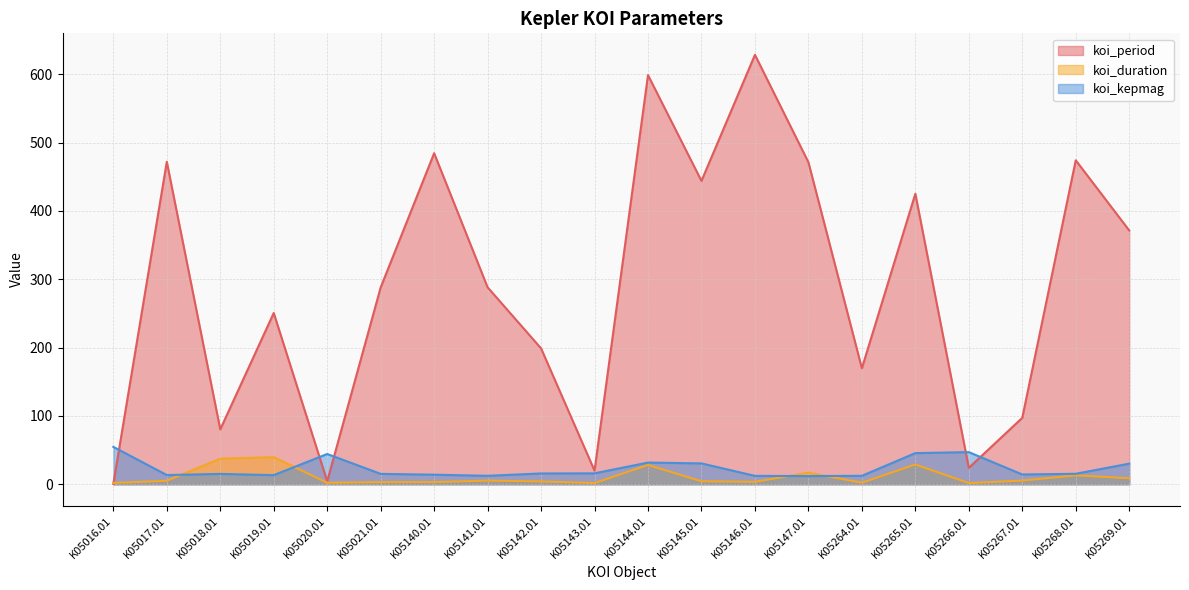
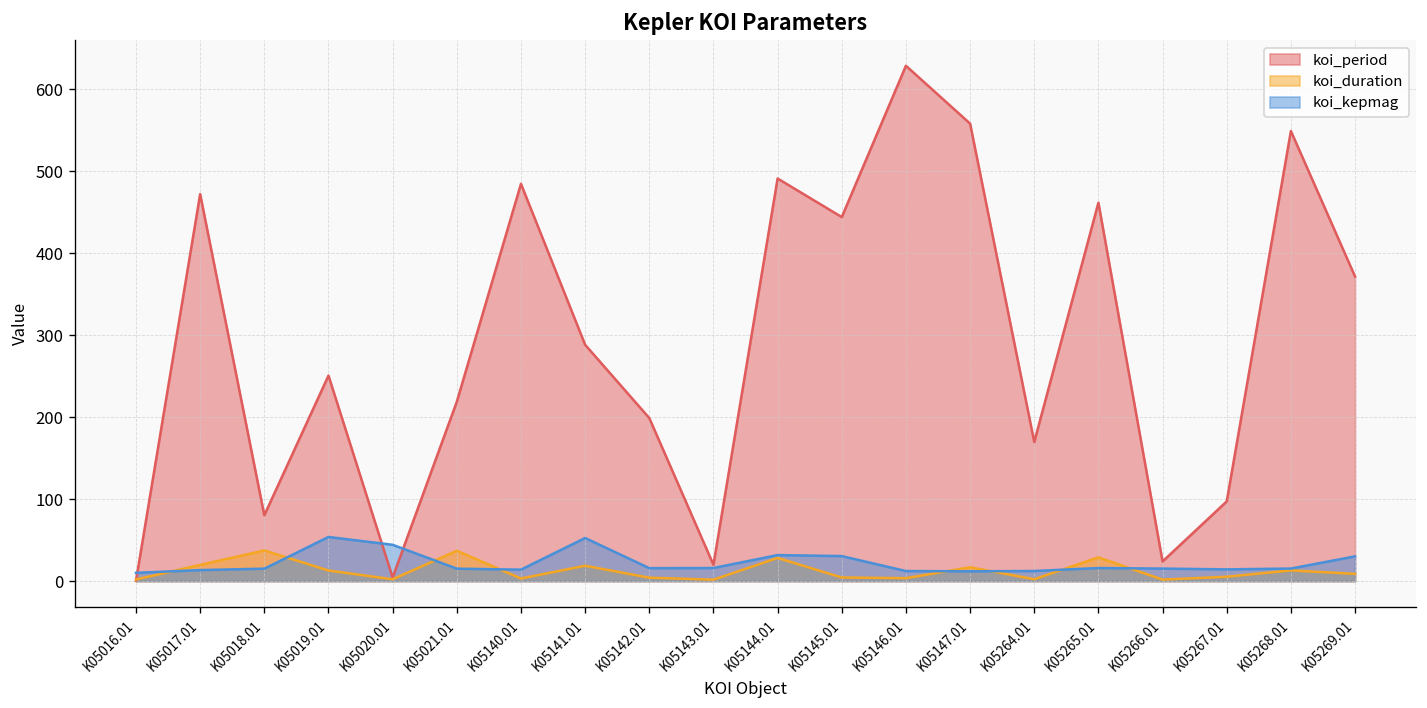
koi_kepmag, K05016.01: 50 -> 10
koi_duration, K05017.01: 10 -> 20
koi_duration, K05019.01: 40 -> 10
koi_kepmag, K05019.01: 10 -> 50
koi_period, K05021.01: 290 -> 220
koi_duration, K05021.01: 0 -> 40
koi_duration, K05141.01: 10 -> 20
koi_kepmag, K05141.01: 10 -> 50
koi_period, K05144.01: 600 -> 490
koi_period, K05147.01: 470 -> 560
koi_period, K05265.01: 430 -> 460
koi_kepmag, K05265.01: 50 -> 20
koi_kepmag, K05266.01: 50 -> 20
koi_period, K05268.01: 470 -> 550
